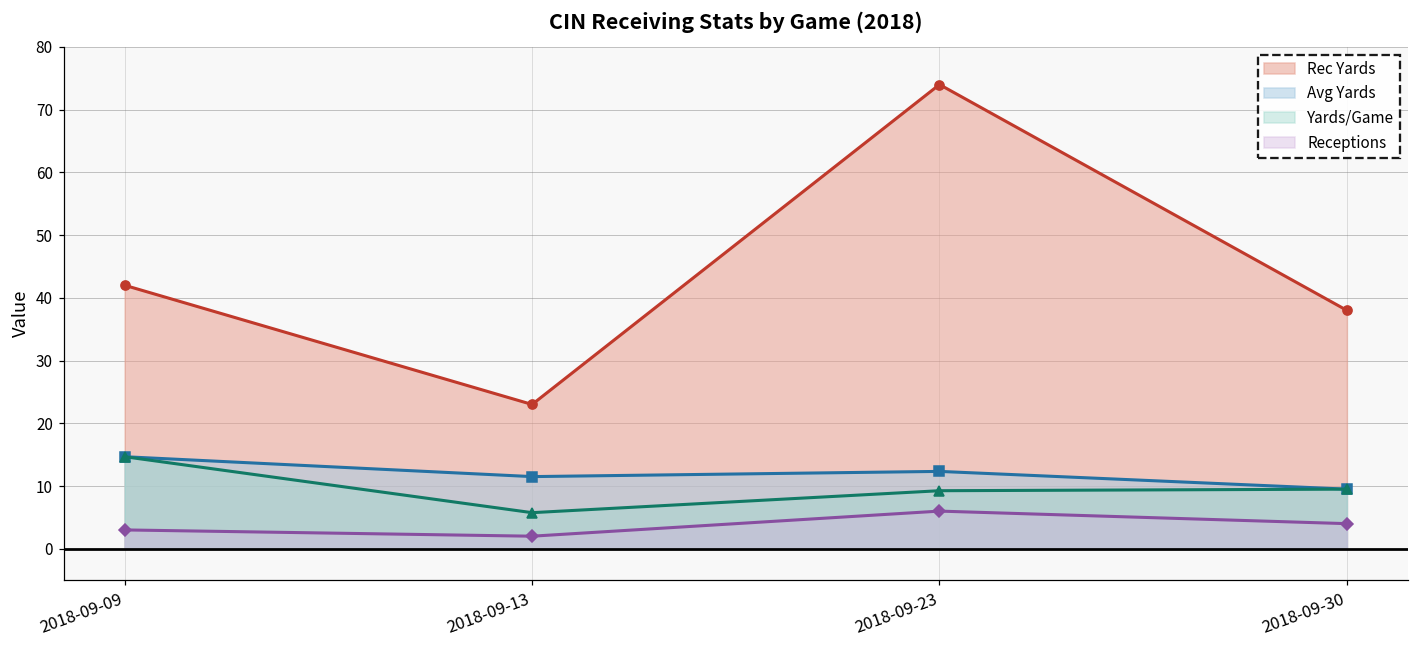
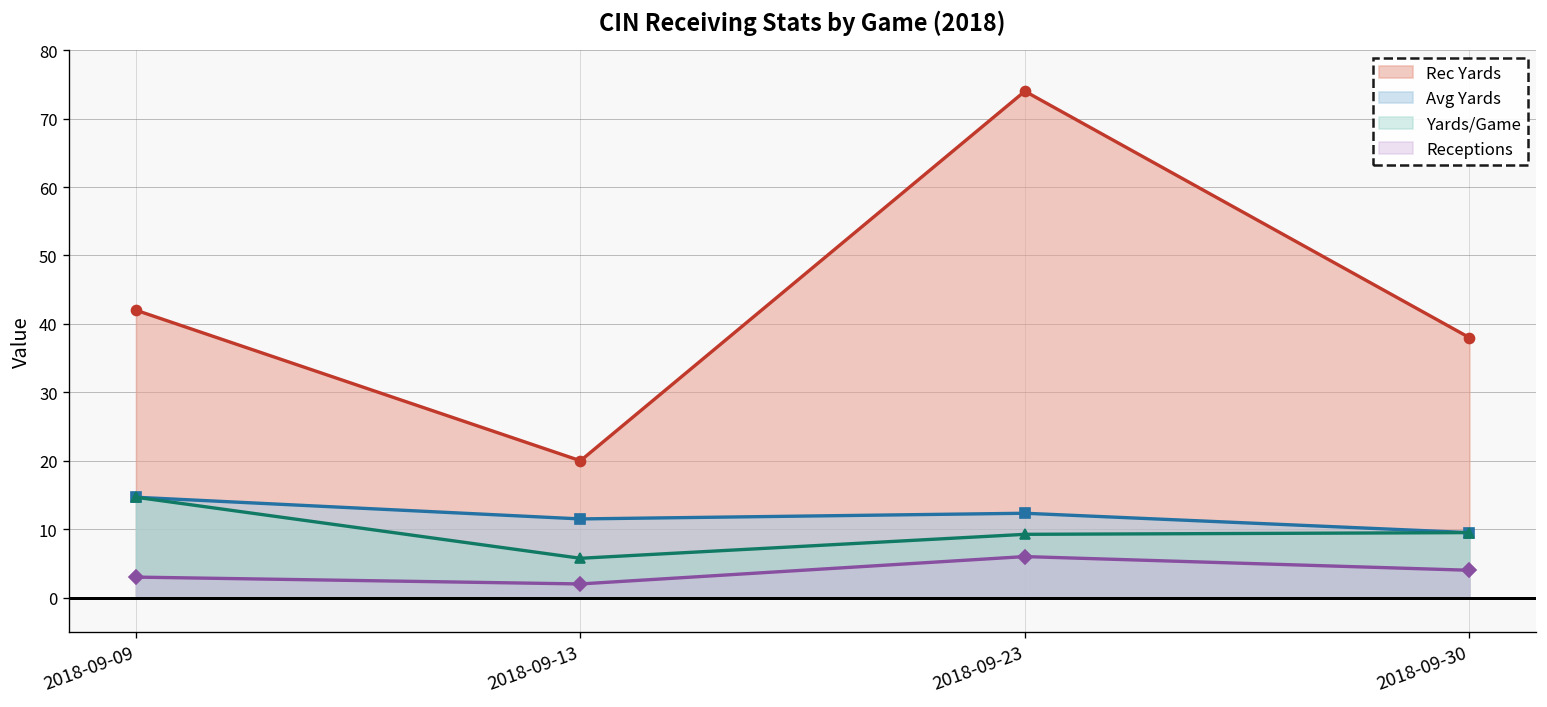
Rec Yards, 2018-09-13: 23 -> 20
